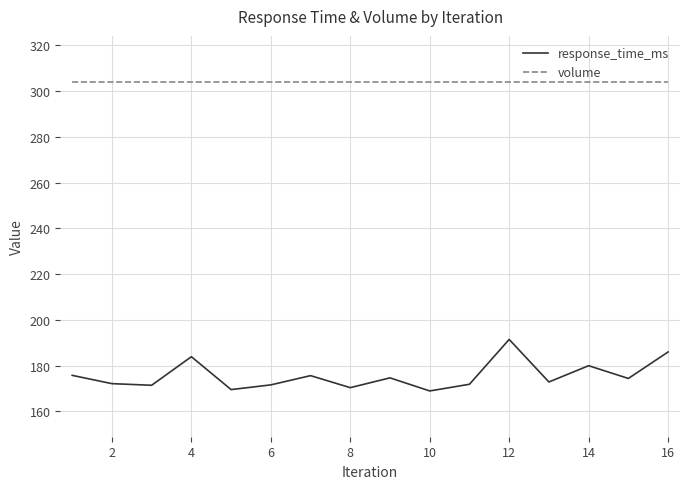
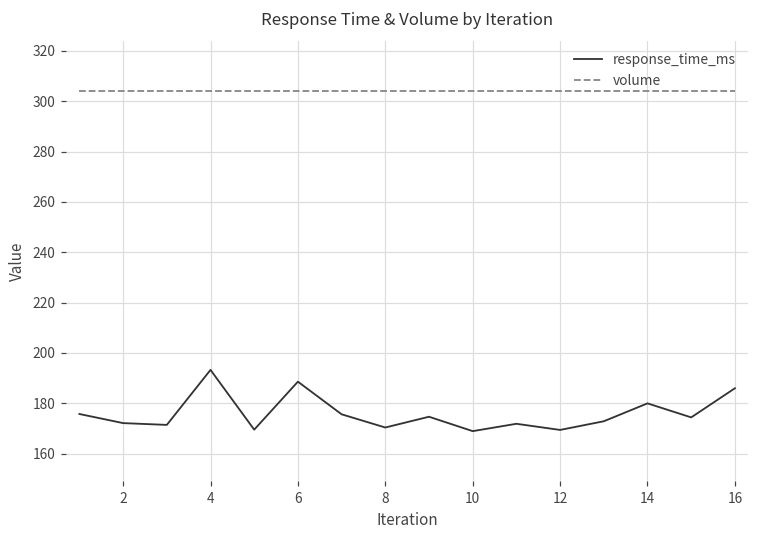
response_time_ms, 4: 184 -> 193
response_time_ms, 6: 172 -> 189
response_time_ms, 12: 191 -> 169
